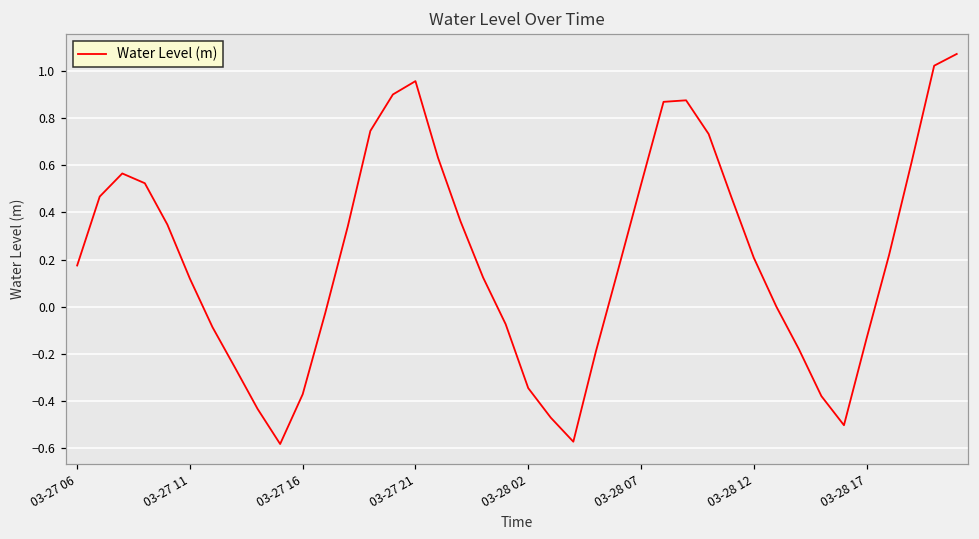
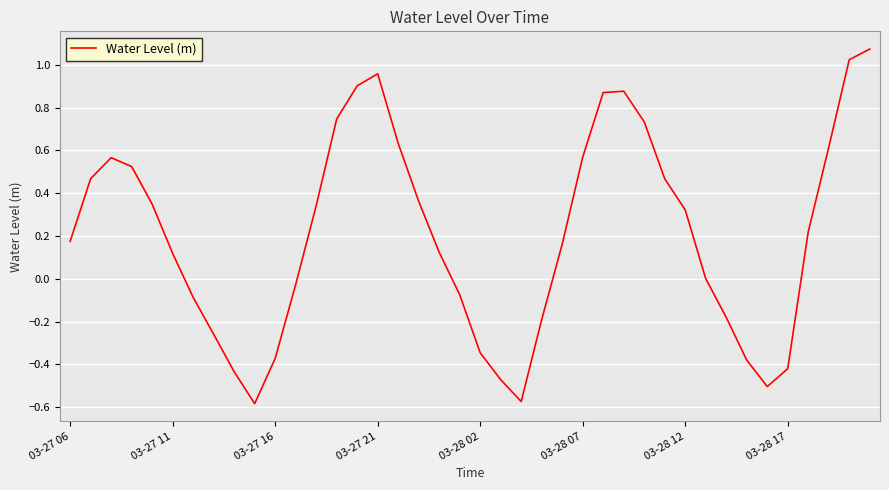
03-28 07: 0.52 -> 0.57
03-28 12: 0.21 -> 0.32
03-28 17: -0.14 -> -0.42
